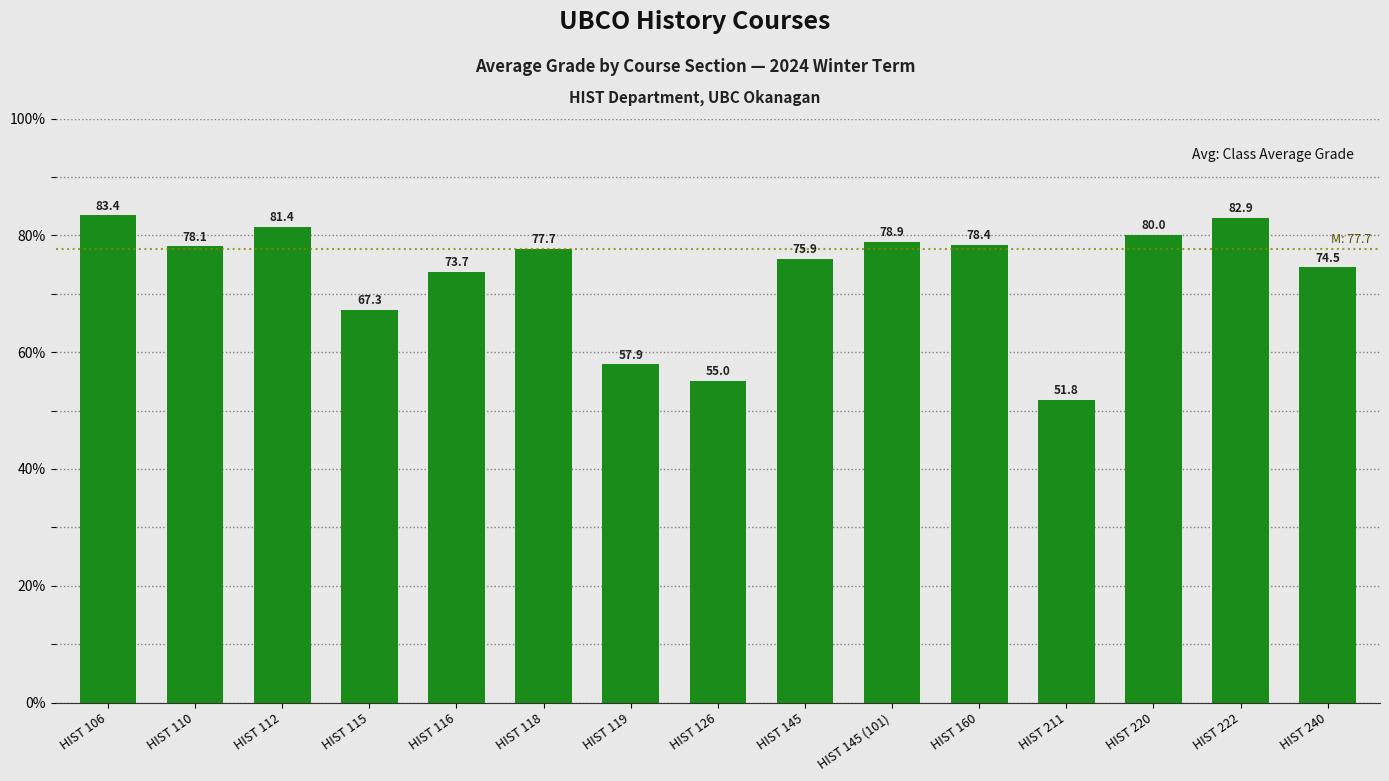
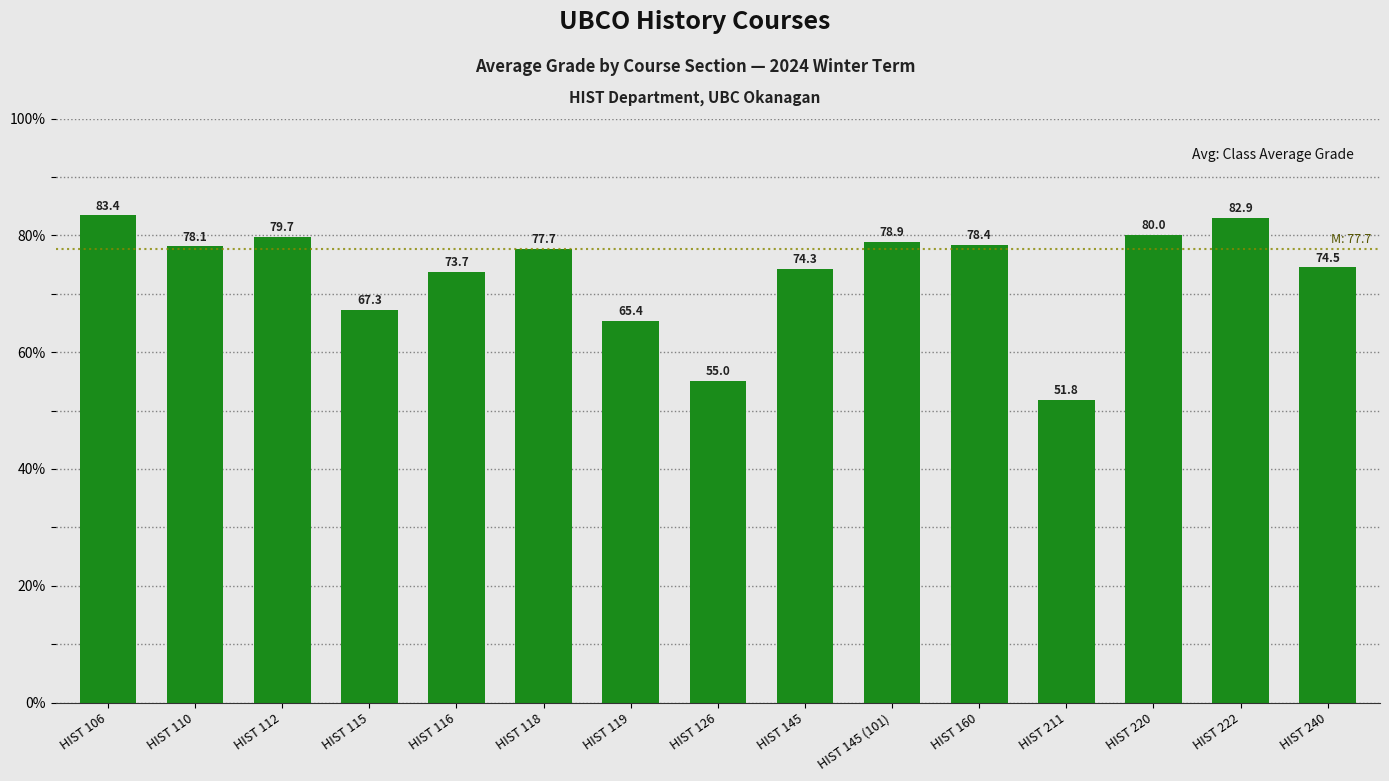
HIST 112: 81.4 -> 79.7
HIST 119: 57.9 -> 65.4
HIST 145: 75.9 -> 74.3
